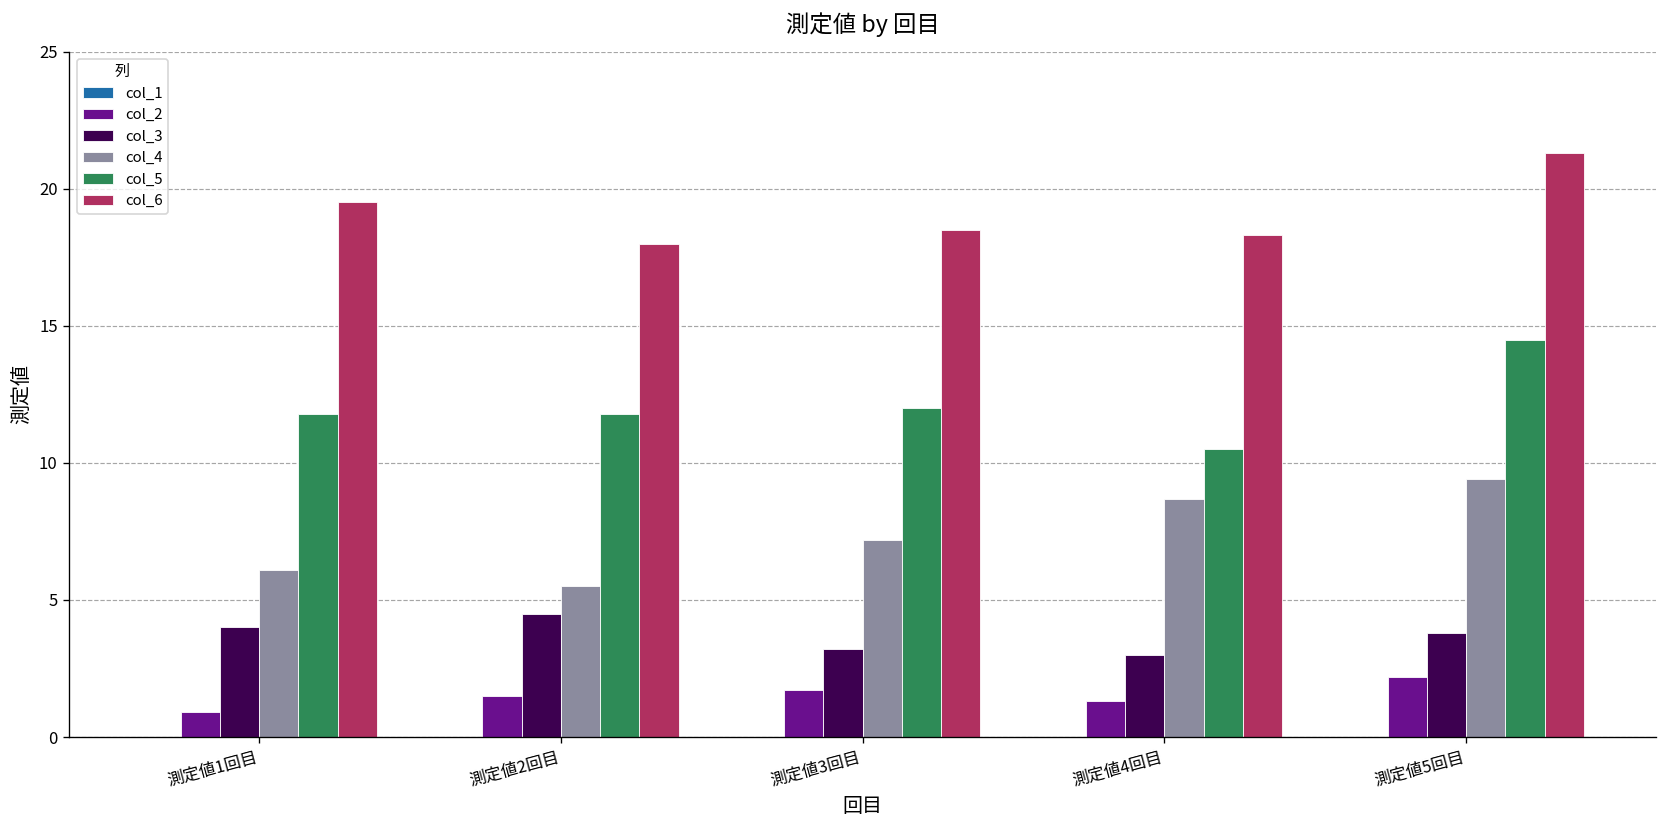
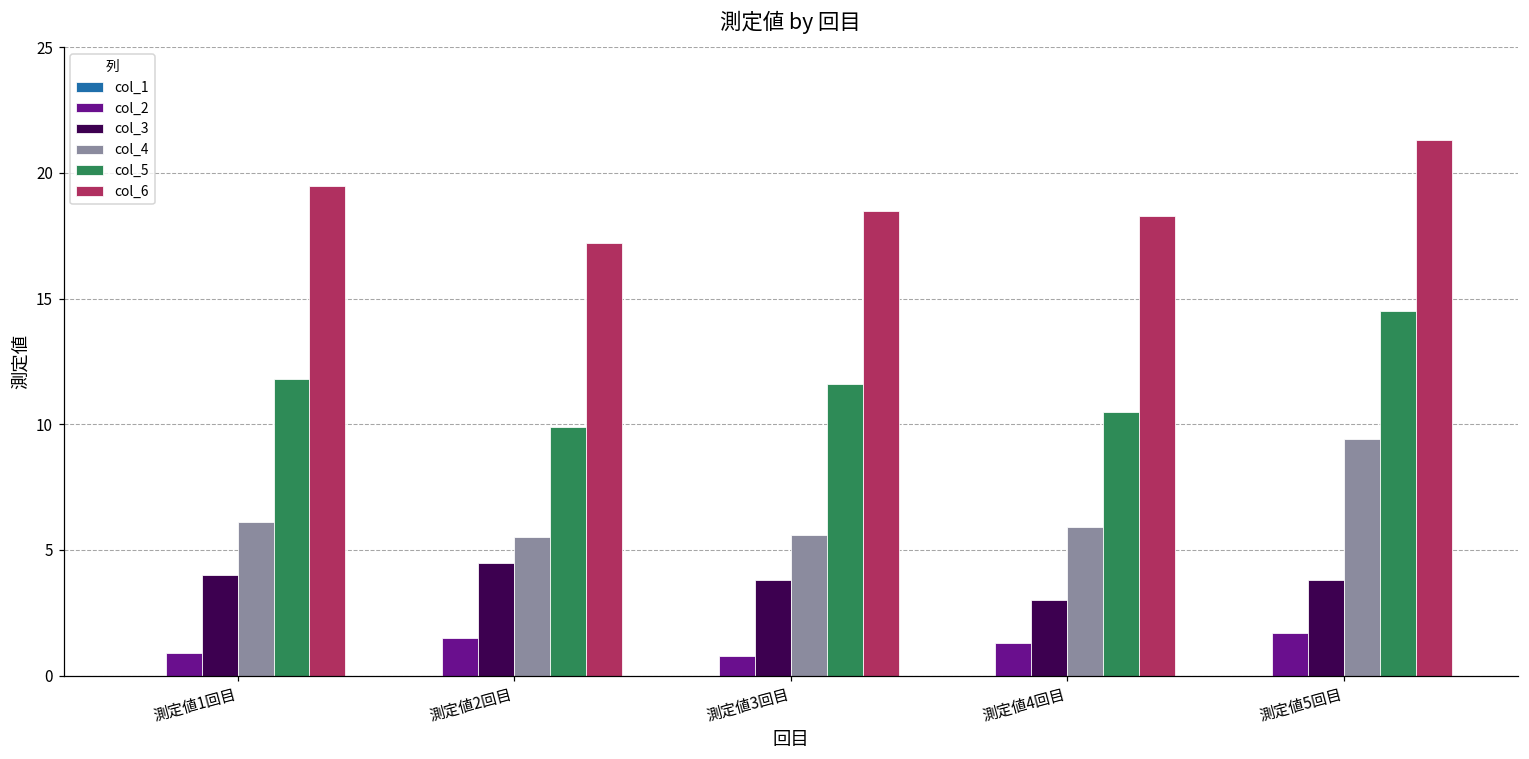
col_5, 測定値2回目: 11.8 -> 9.9
col_6, 測定値2回目: 18.0 -> 17.2
col_2, 測定値3回目: 1.7 -> 0.8
col_3, 測定値3回目: 3.2 -> 3.8
col_4, 測定値3回目: 7.2 -> 5.6
col_5, 測定値3回目: 12.0 -> 11.6
col_4, 測定値4回目: 8.7 -> 5.9
col_2, 測定値5回目: 2.2 -> 1.7
